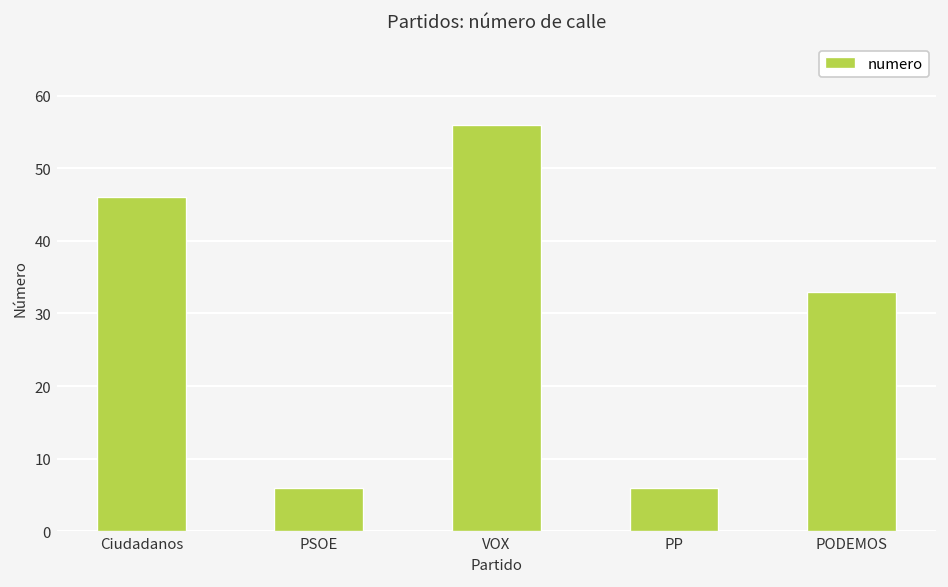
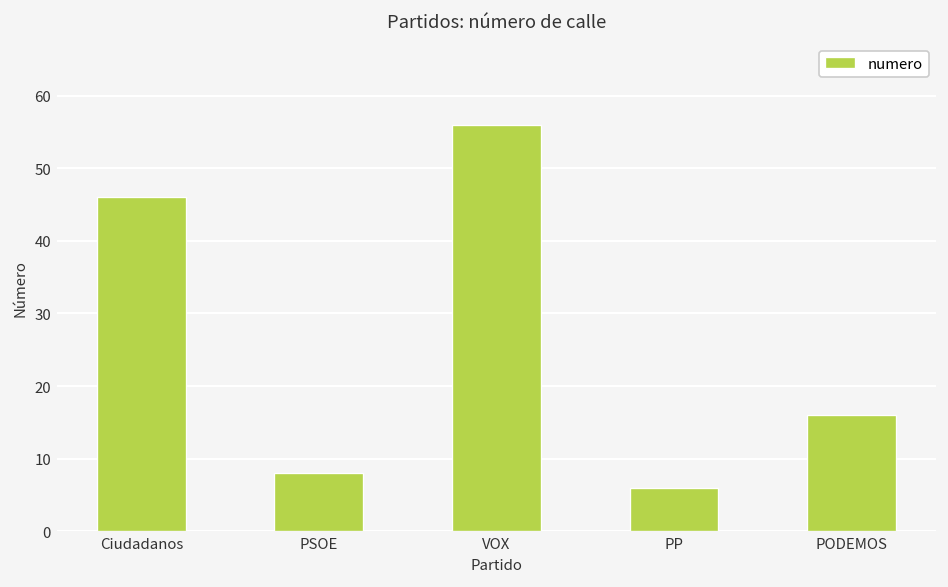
PSOE: 6 -> 8
PODEMOS: 33 -> 16
